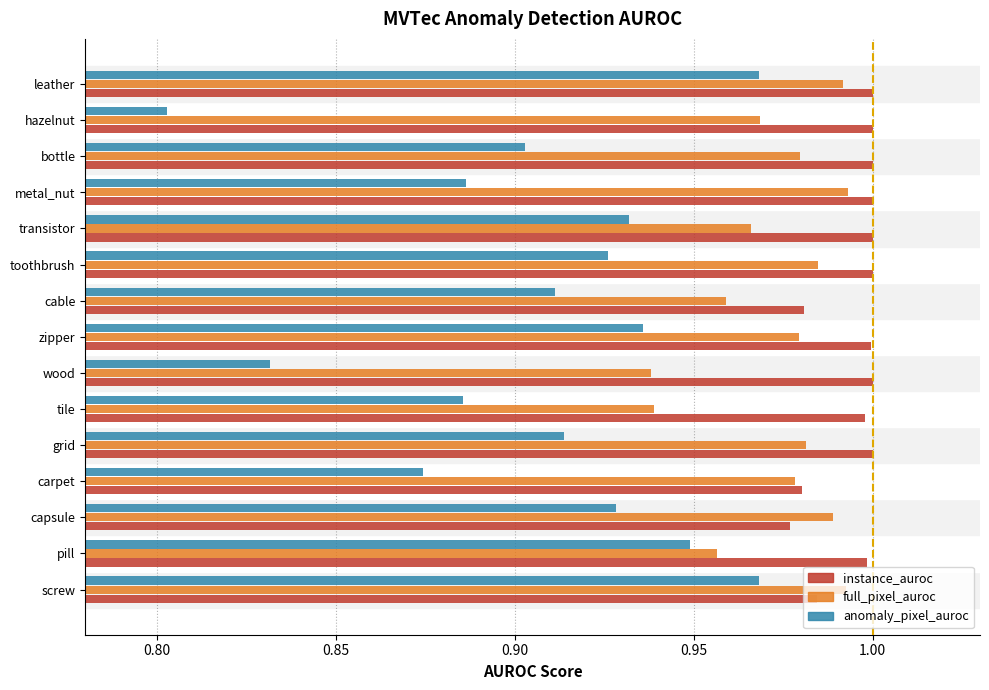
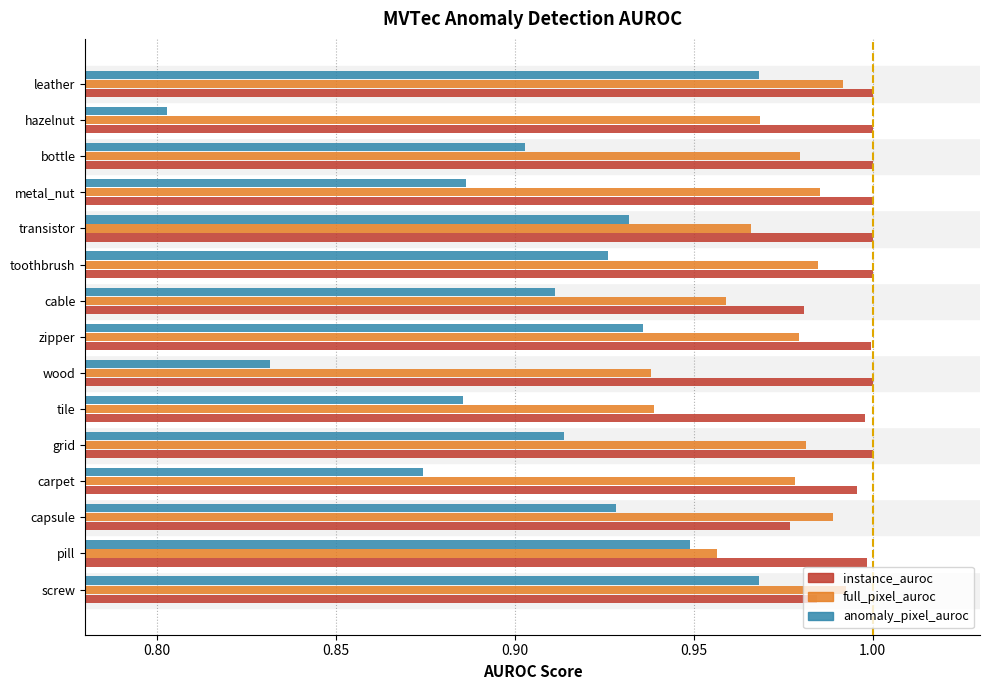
full_pixel_auroc, metal_nut: 0.993 -> 0.985
instance_auroc, carpet: 0.980 -> 0.996
